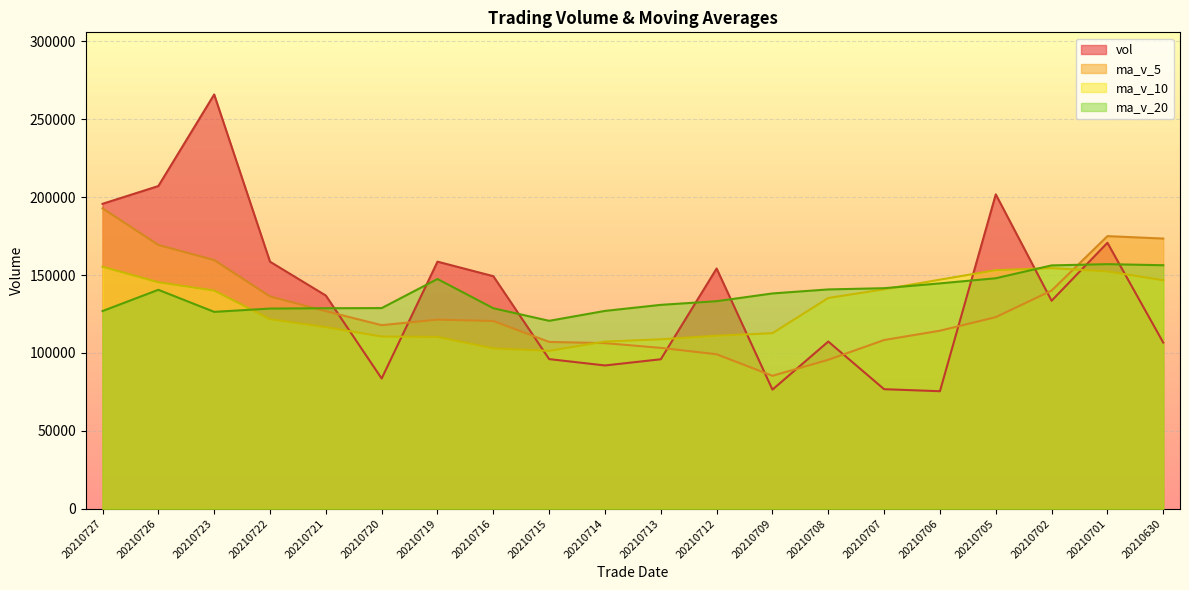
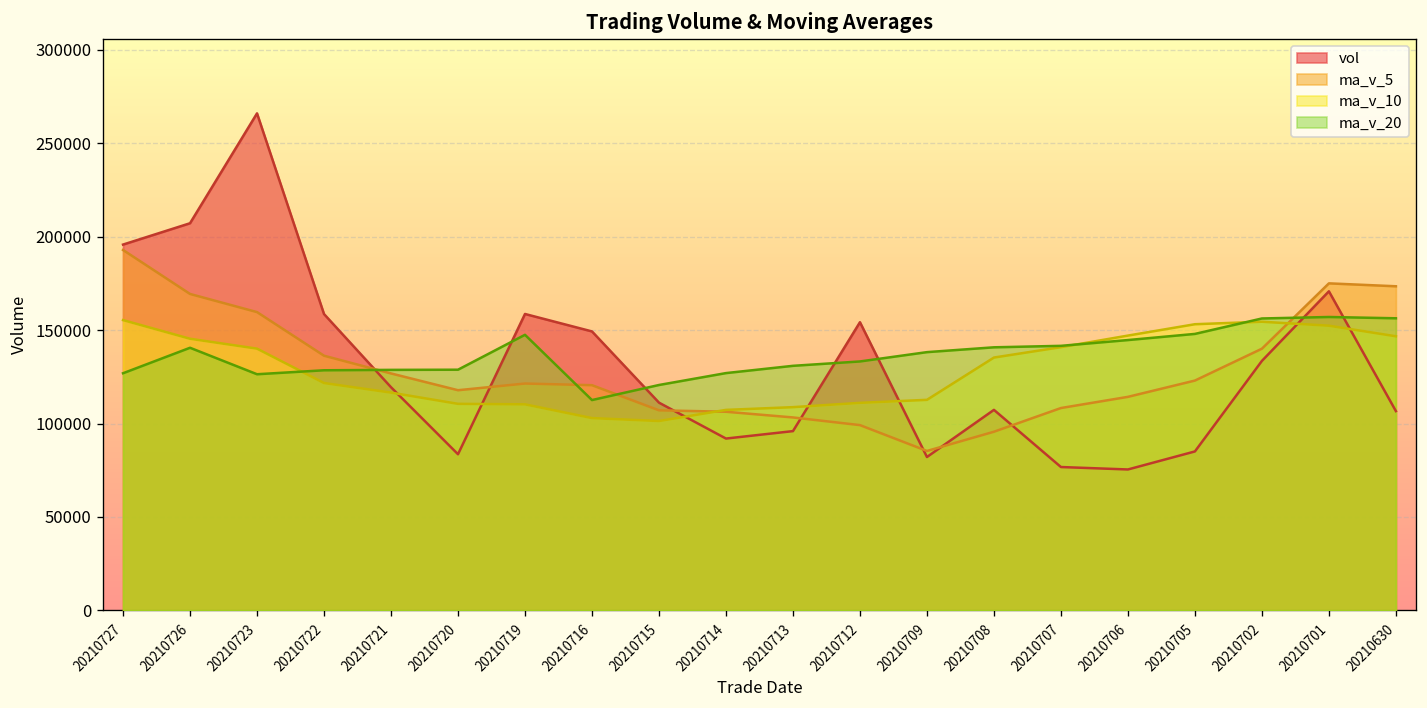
vol, 20210721: 137000 -> 119000
ma_v_20, 20210716: 129000 -> 113000
vol, 20210715: 96000 -> 111000
vol, 20210709: 76000 -> 82000
vol, 20210705: 202000 -> 85000
